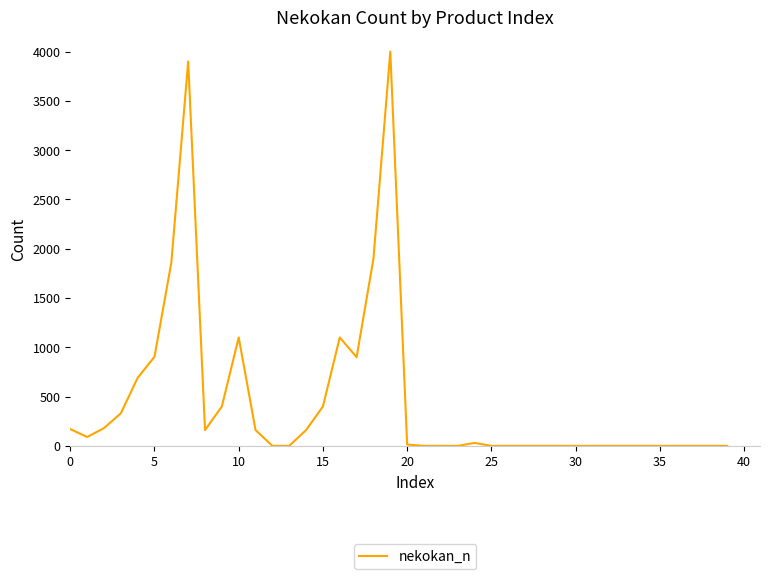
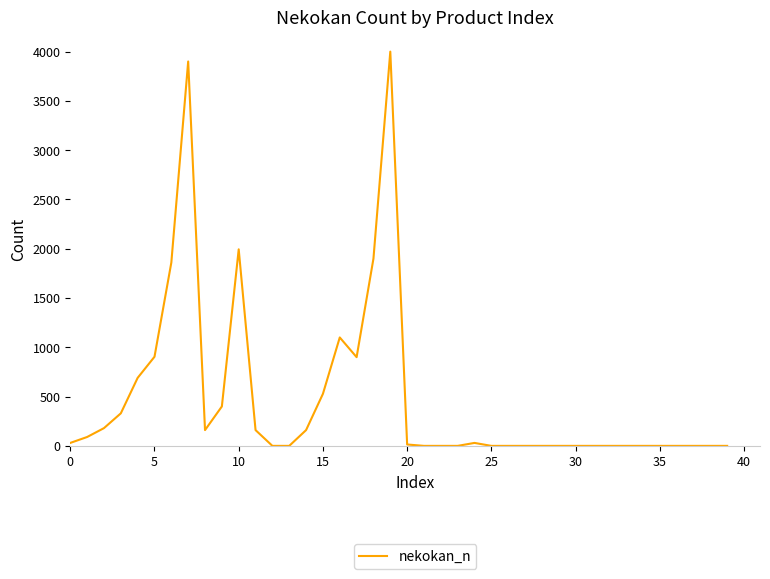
0: 200 -> 0
10: 1100 -> 2000
15: 400 -> 500
